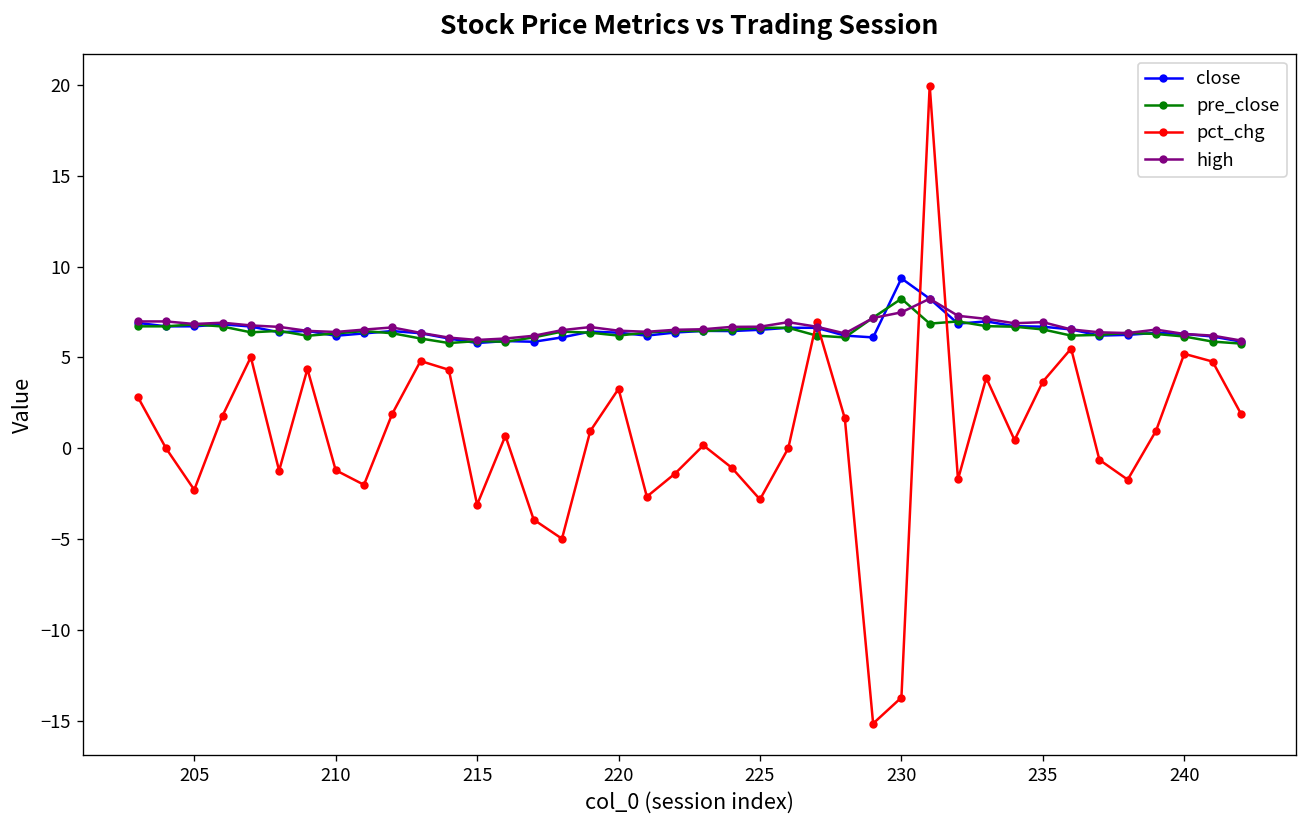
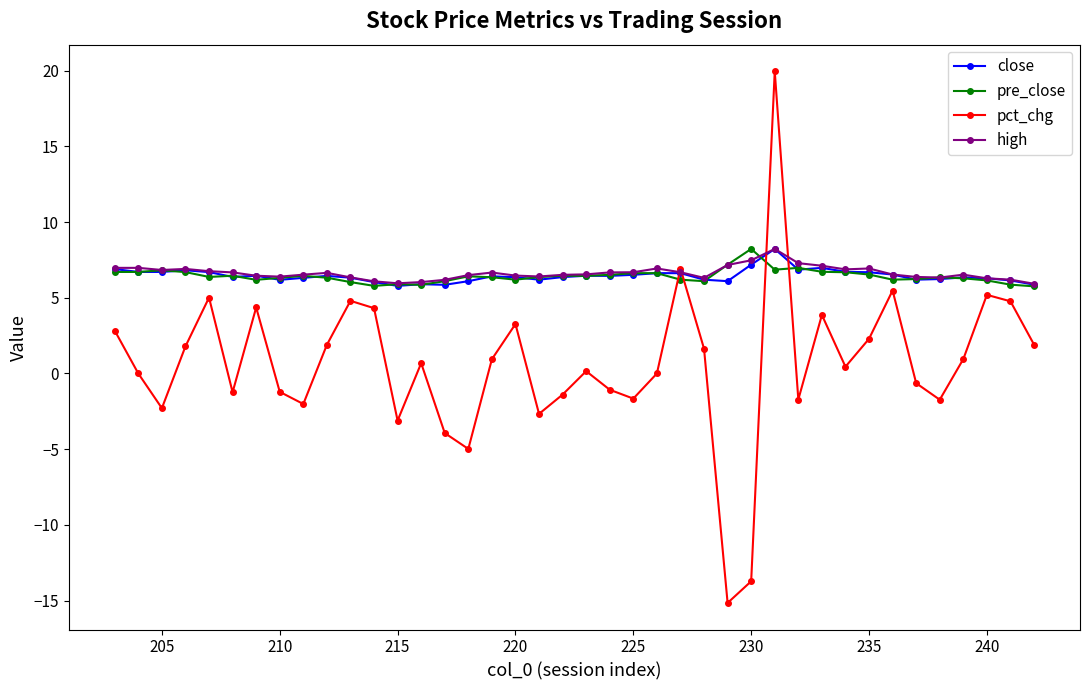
pct_chg, 225: -2.8 -> -1.7
close, 230: 9.4 -> 7.2
pct_chg, 235: 3.7 -> 2.3
